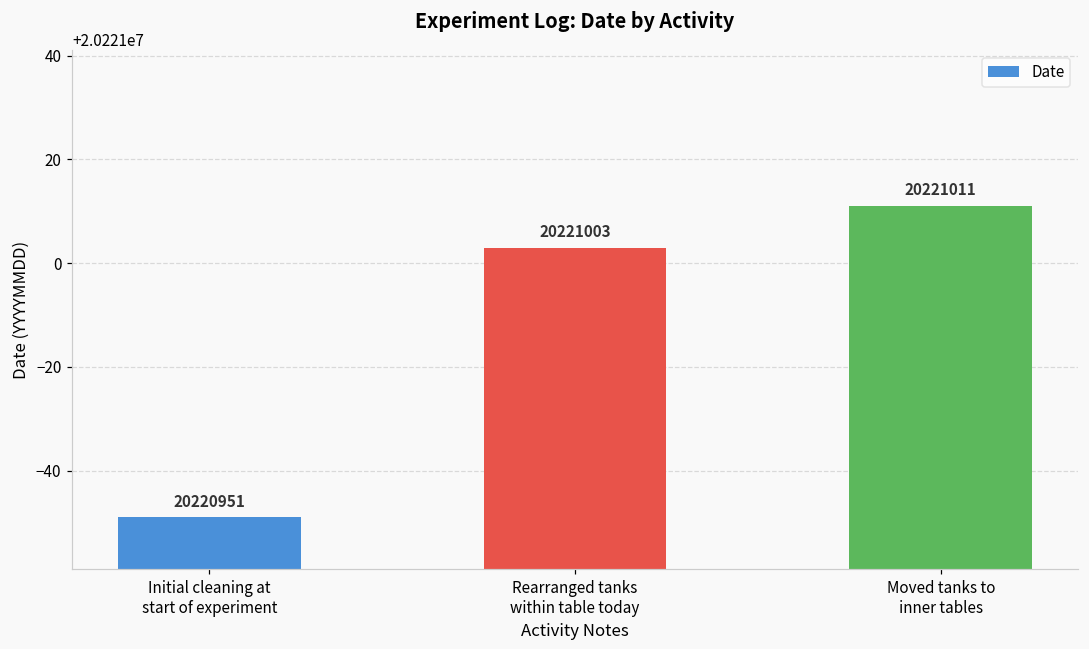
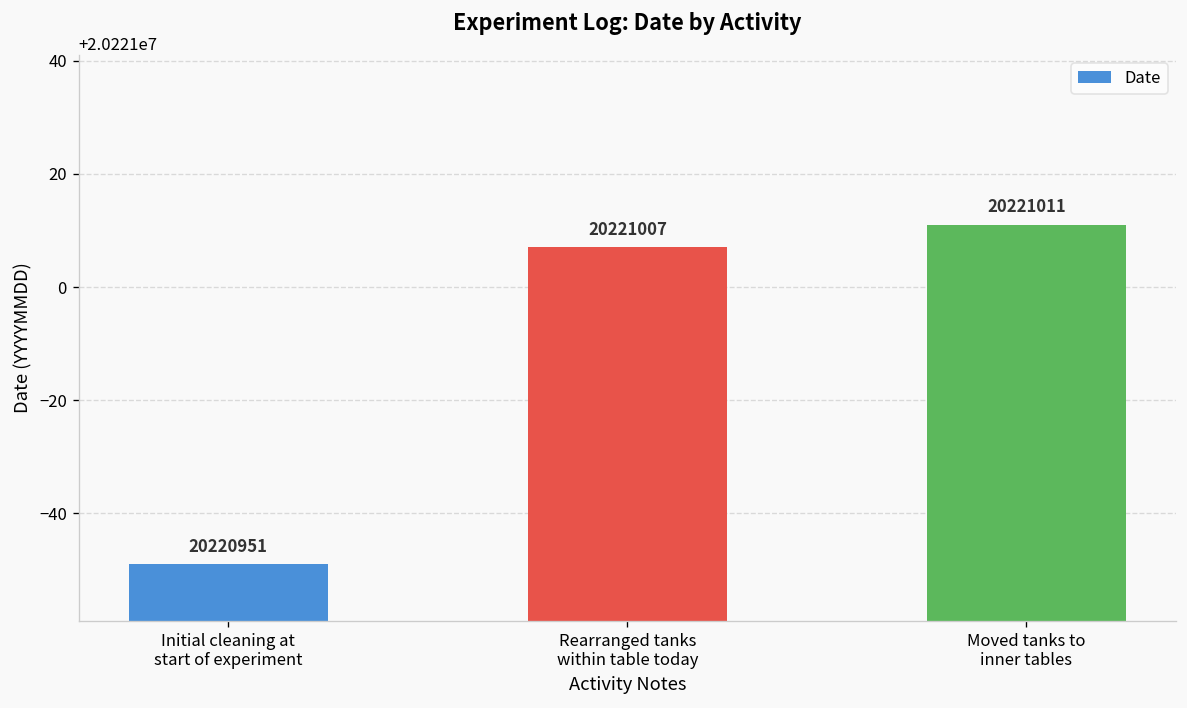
Rearranged tanks within table today: 20221003 -> 20221007
